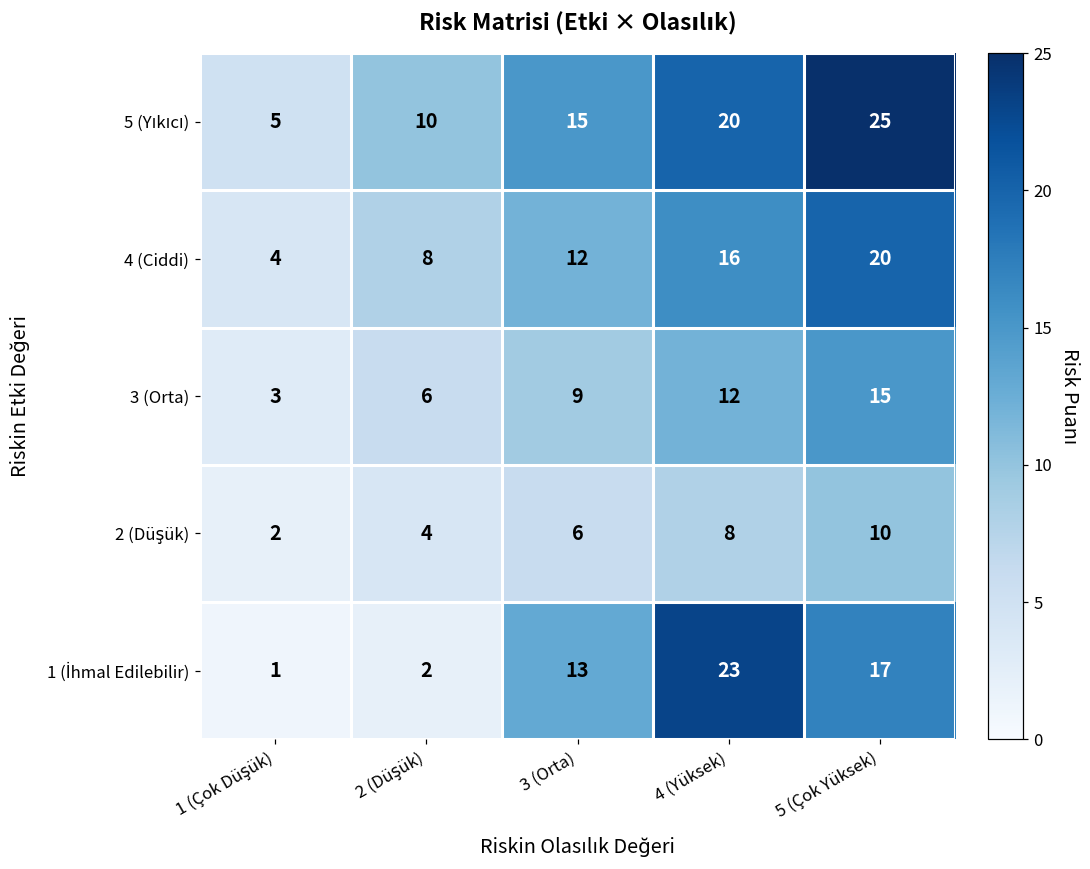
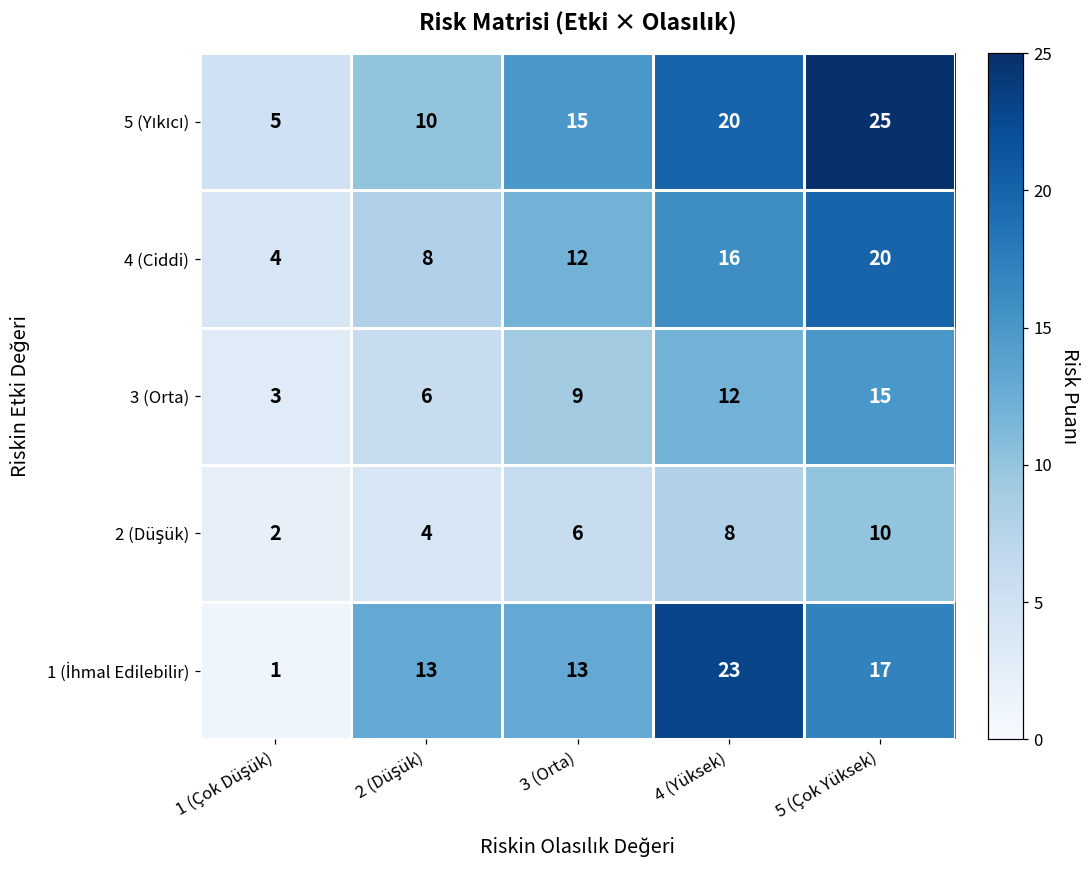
1 (İhmal Edilebilir), 2 (Düşük): 2 -> 13
